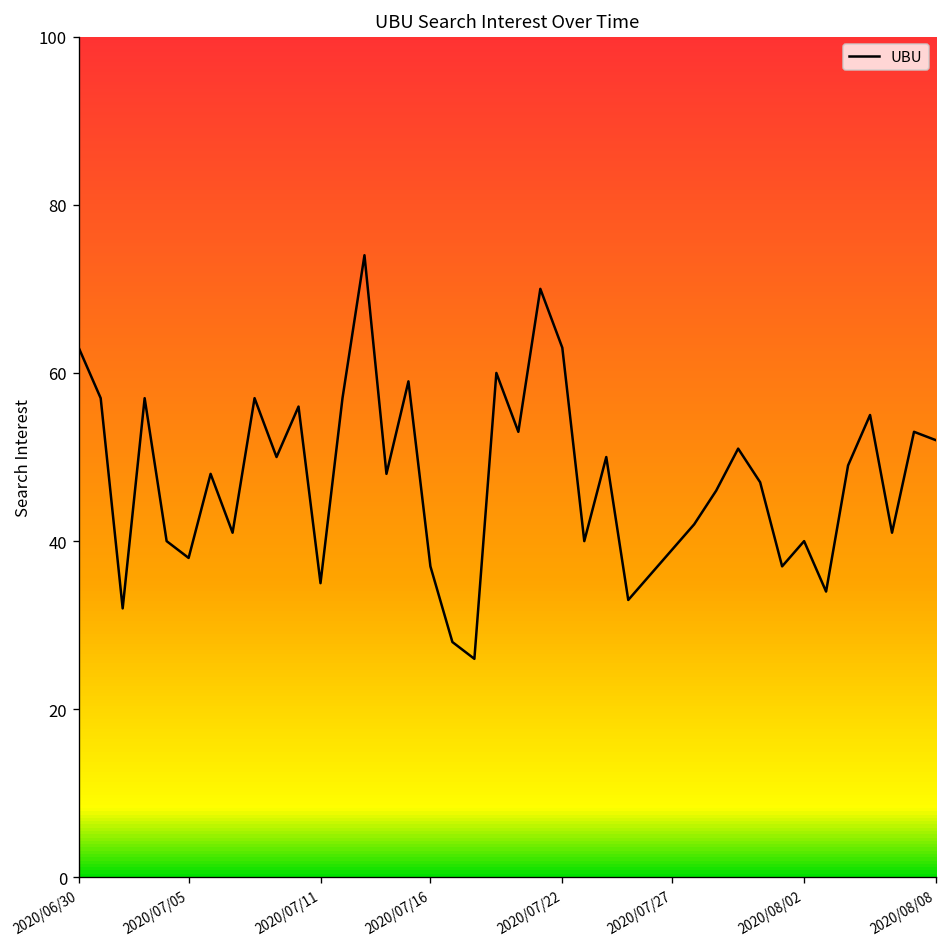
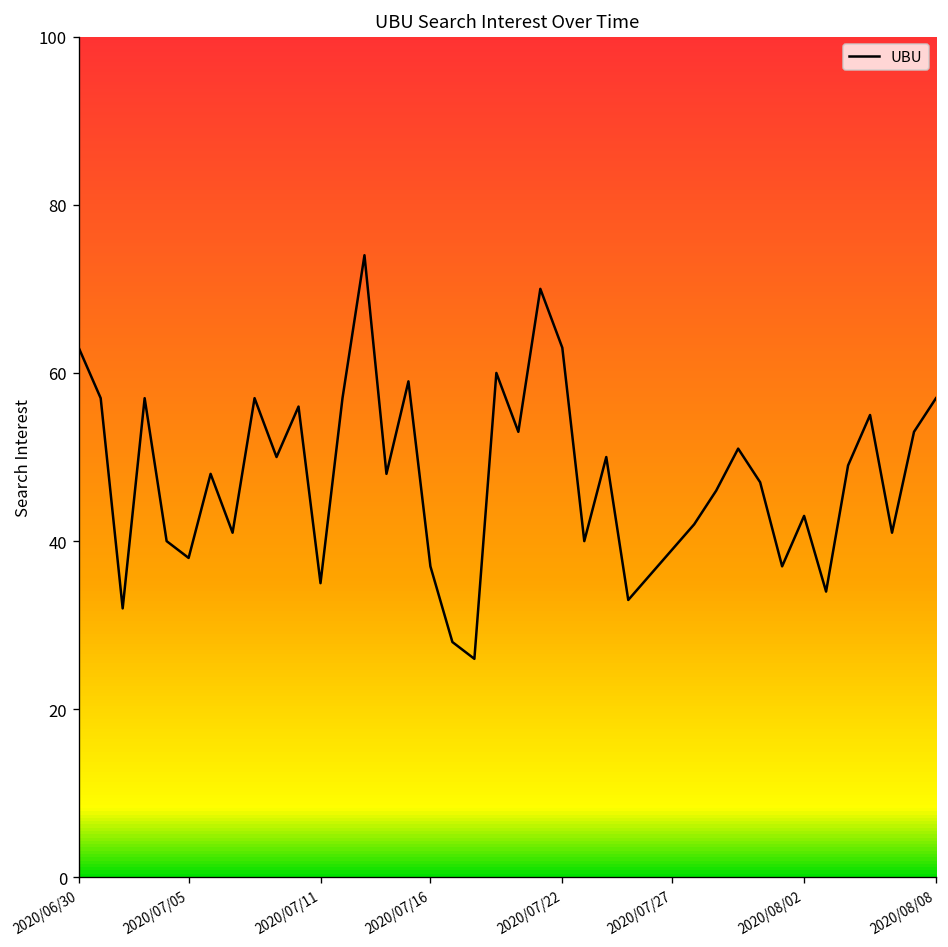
2020/08/02: 40 -> 43
2020/08/08: 52 -> 57
